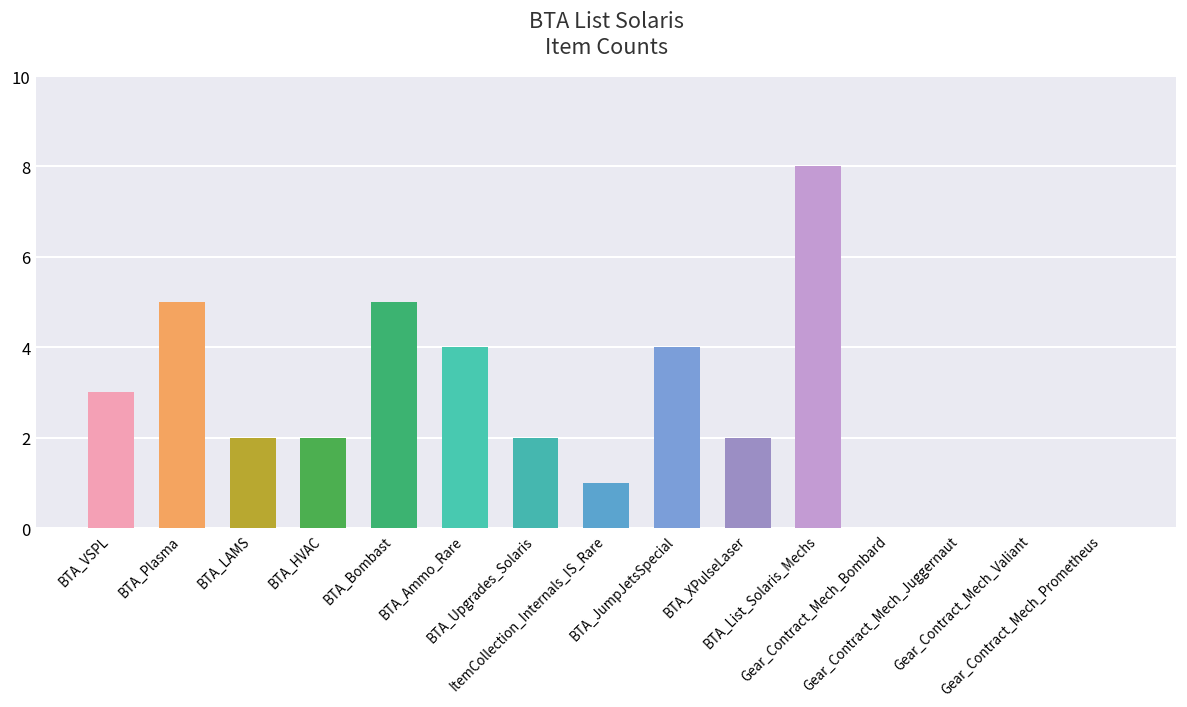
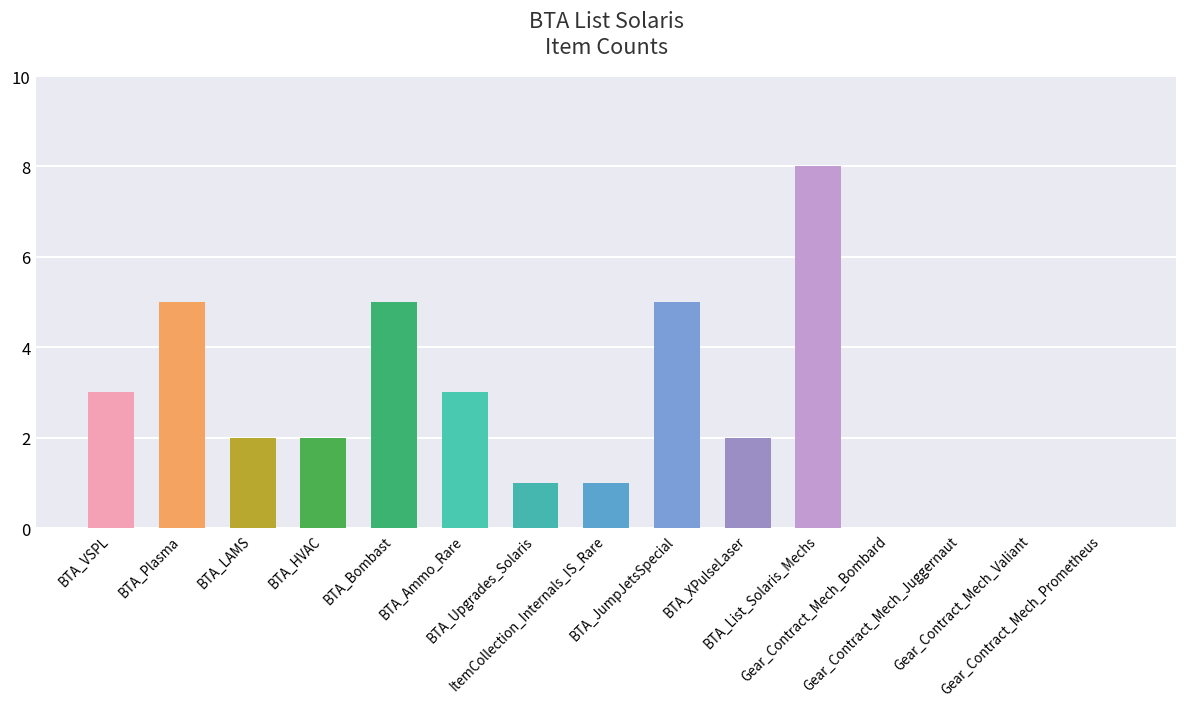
BTA_Ammo_Rare: 4 -> 3
BTA_Upgrades_Solaris: 2 -> 1
BTA_JumpJetsSpecial: 4 -> 5
